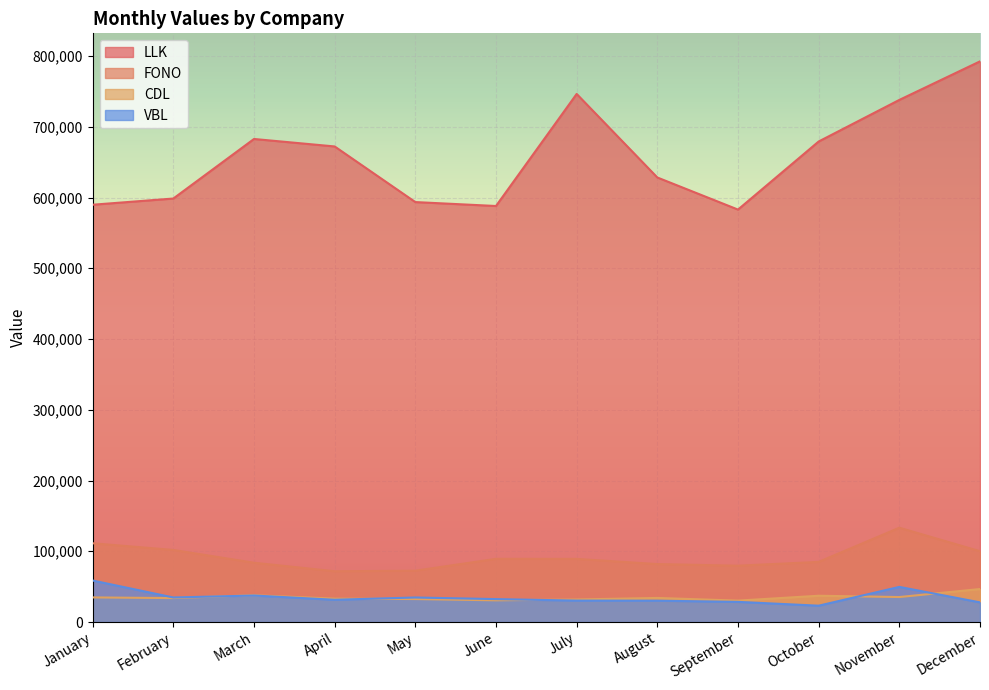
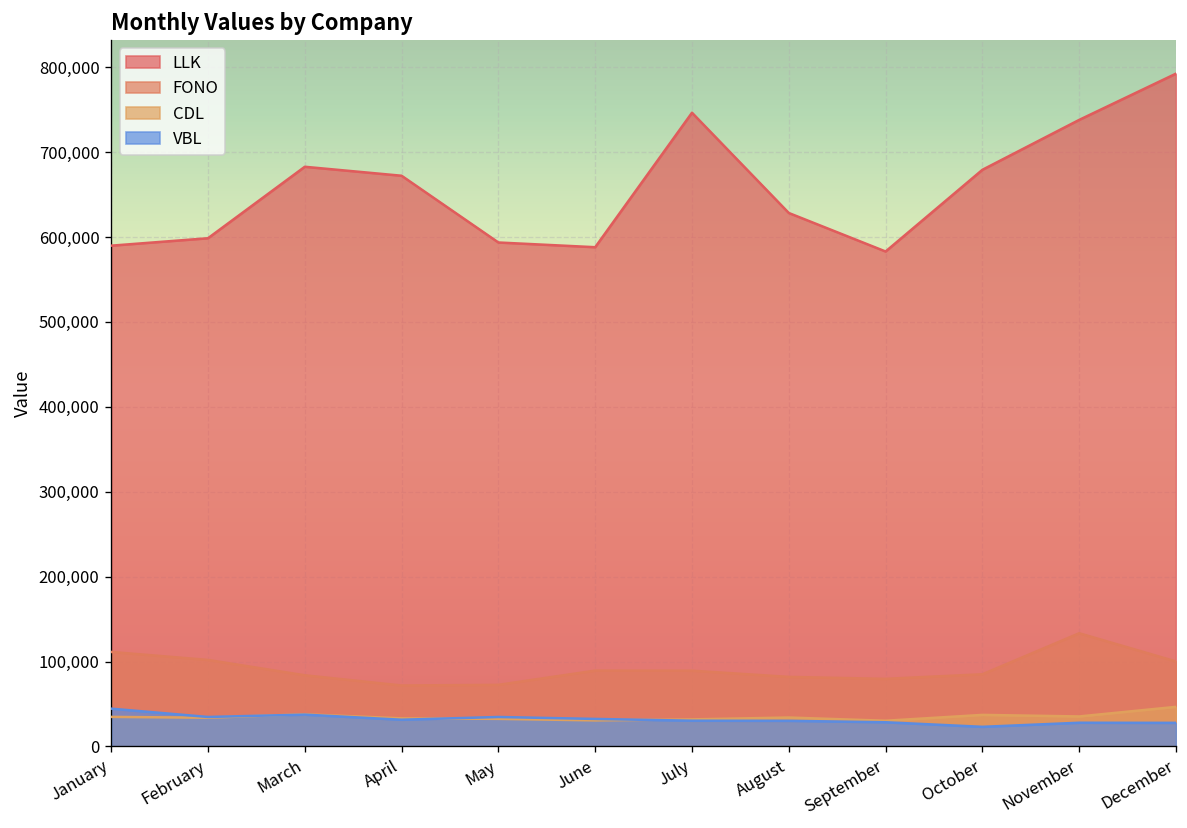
VBL, January: 60,000 -> 40,000
VBL, November: 50,000 -> 30,000
